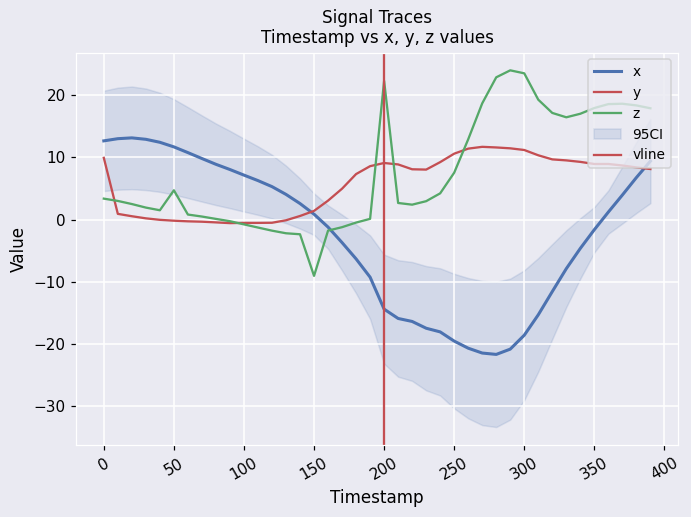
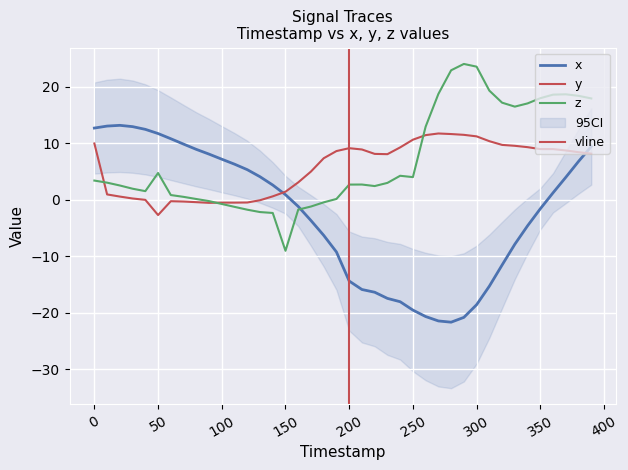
y, 50: 0 -> -3
z, 200: 22 -> 3
z, 250: 8 -> 4
